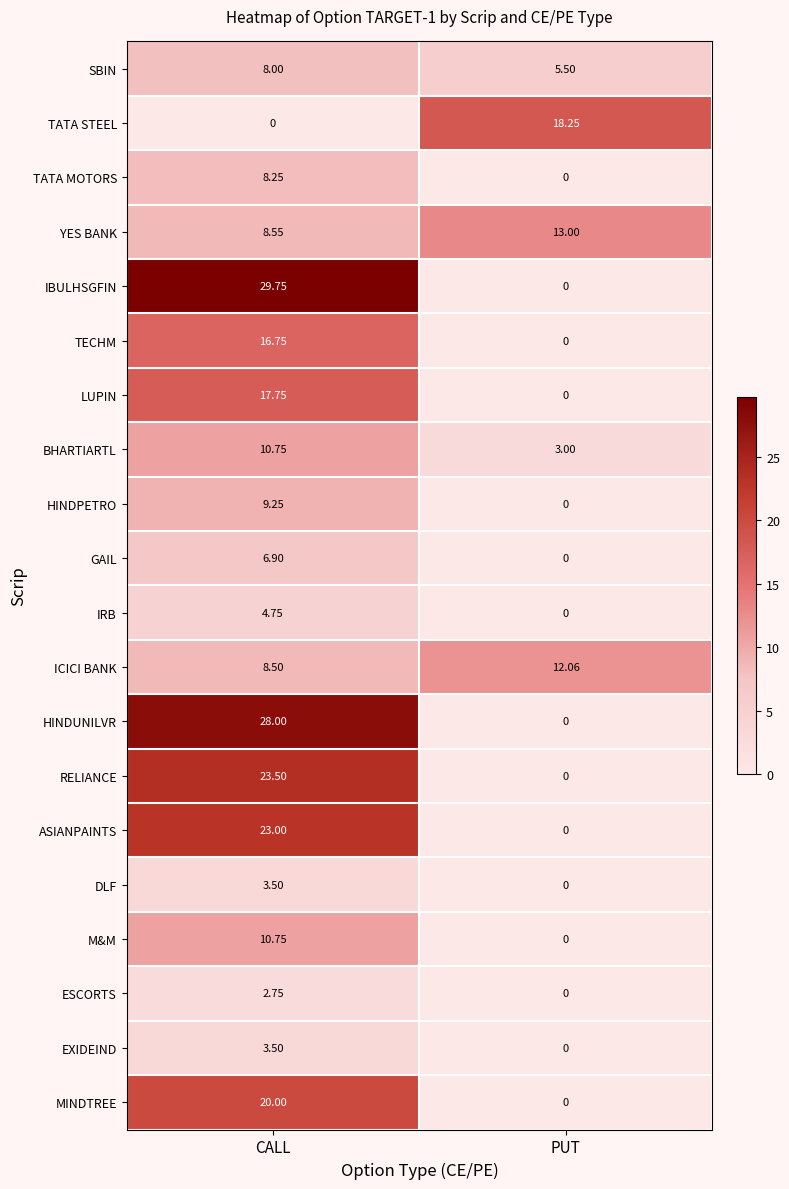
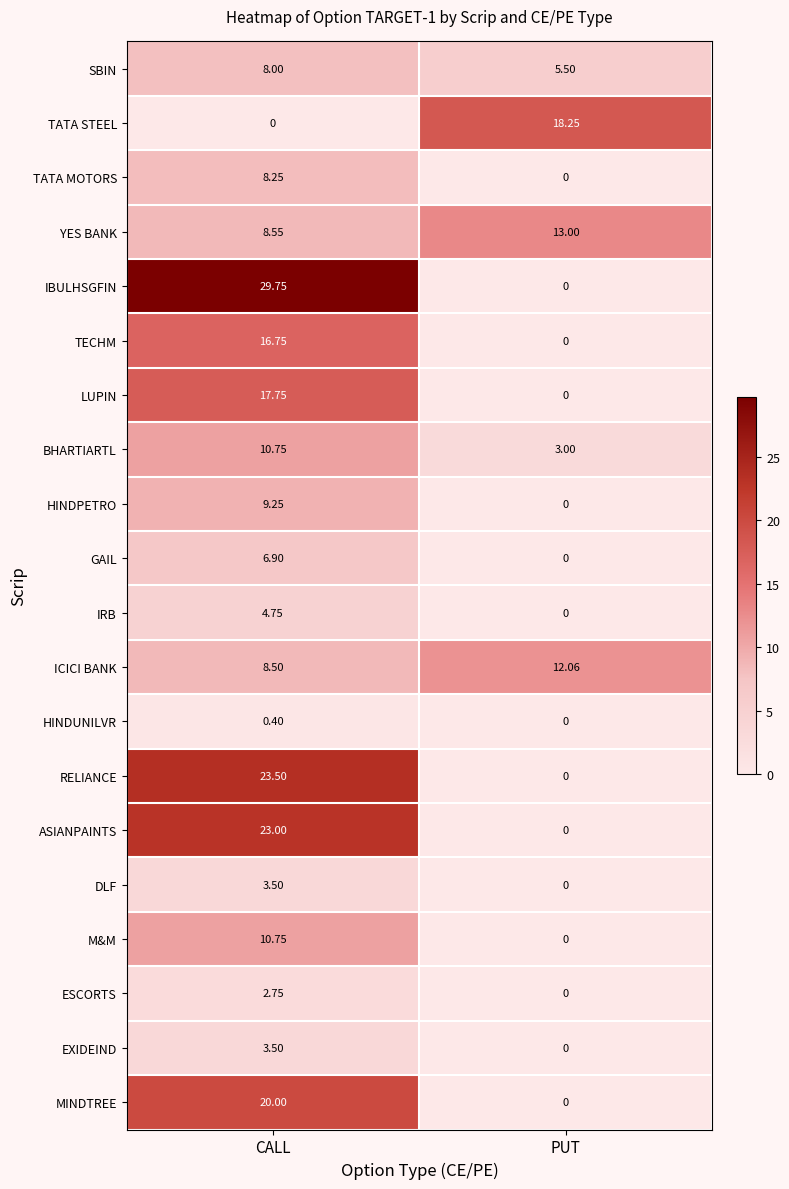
HINDUNILVR, CALL: 28.00 -> 0.40
